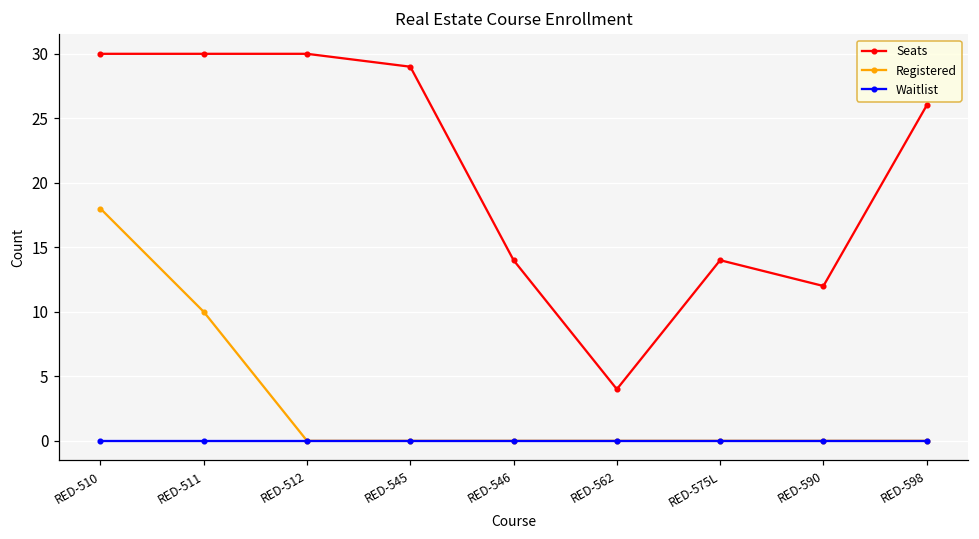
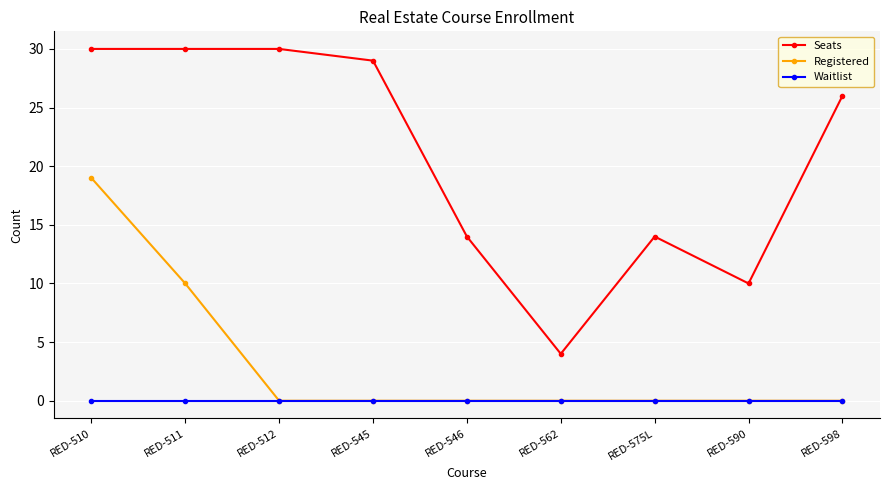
Registered, RED-510: 18 -> 19
Seats, RED-590: 12 -> 10
